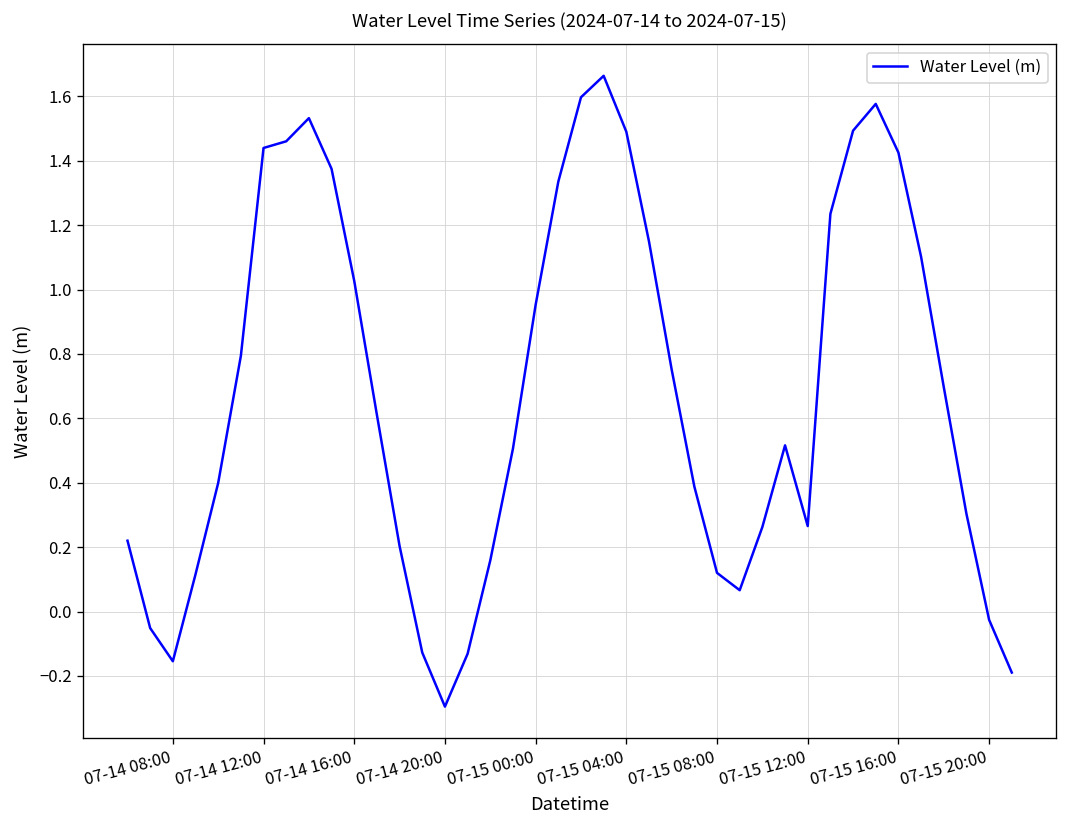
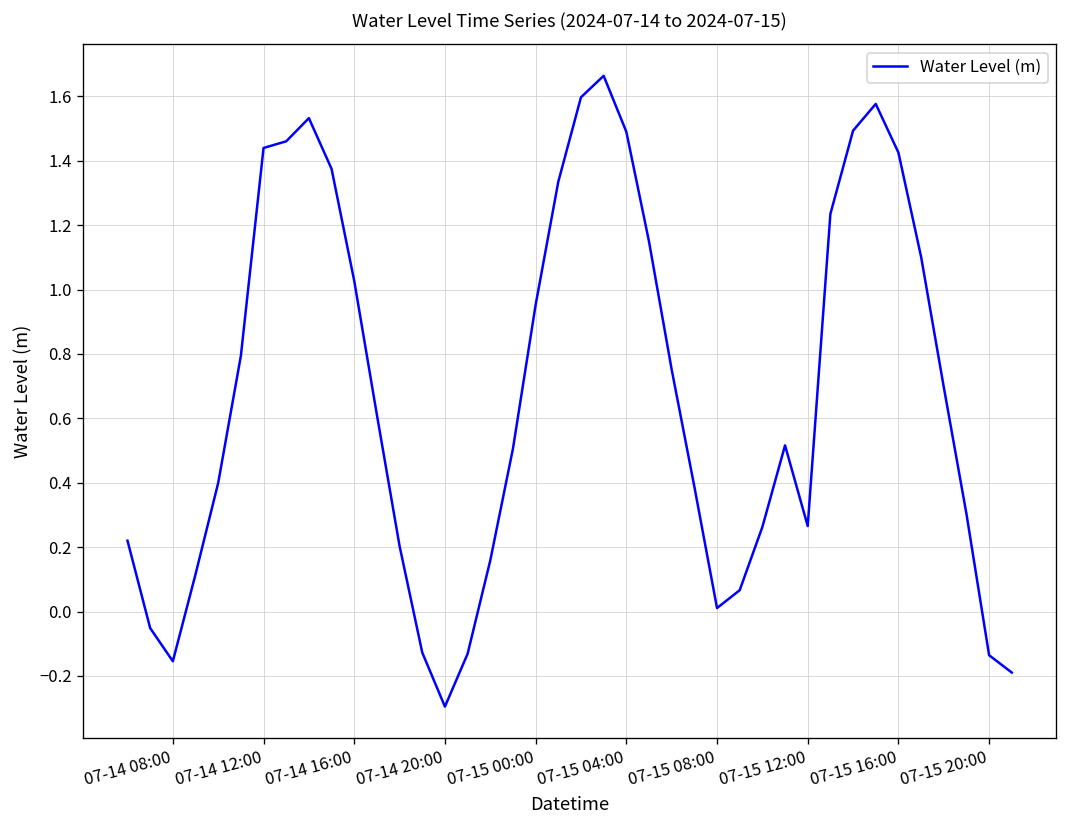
07-15 08:00: 0.12 -> 0.01
07-15 20:00: -0.03 -> -0.14
